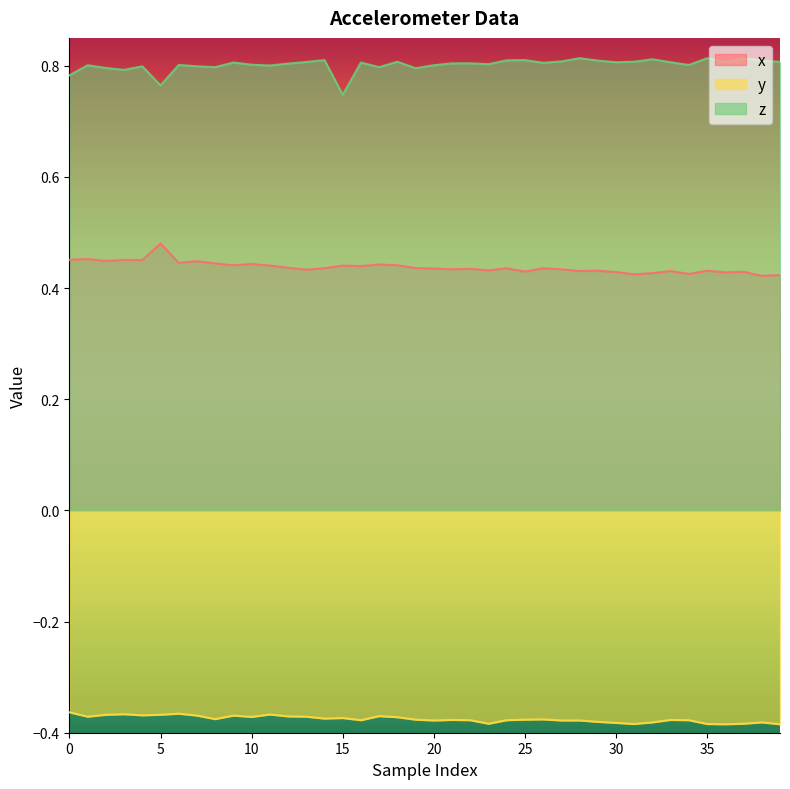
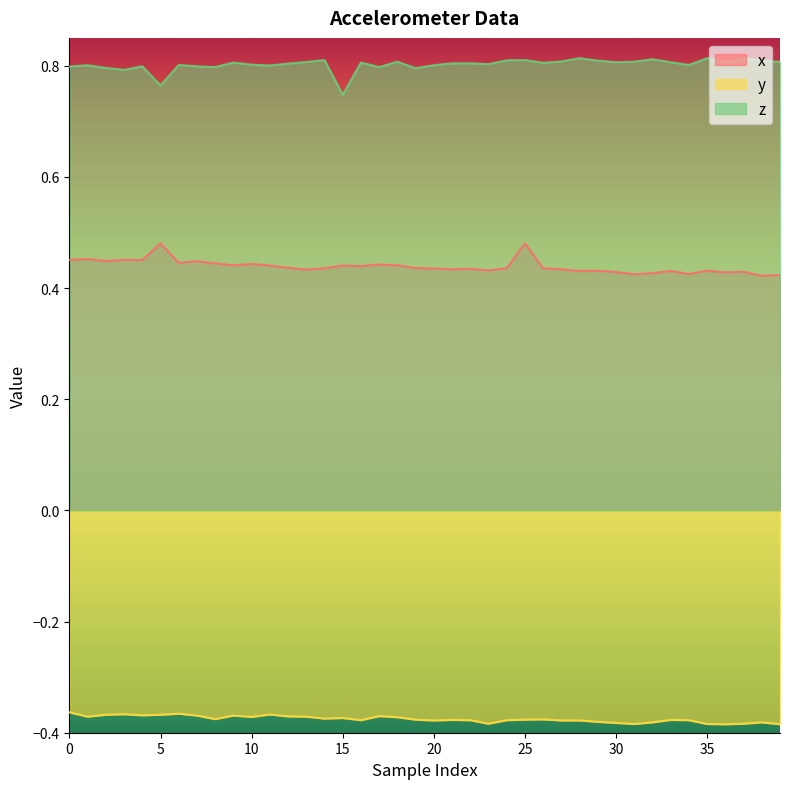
z, 0: 0.78 -> 0.80
x, 25: 0.43 -> 0.48
